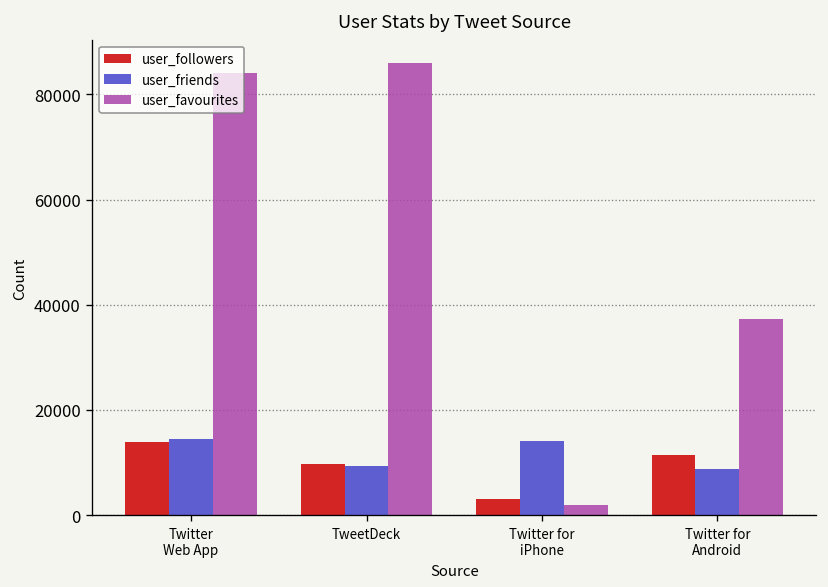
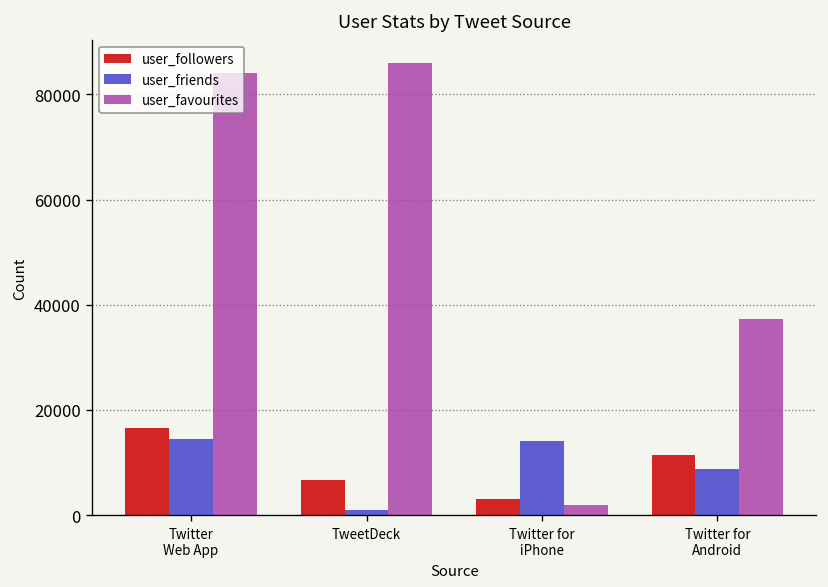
user_followers, Twitter Web App: 14000 -> 17000
user_followers, TweetDeck: 10000 -> 7000
user_friends, TweetDeck: 9000 -> 1000
